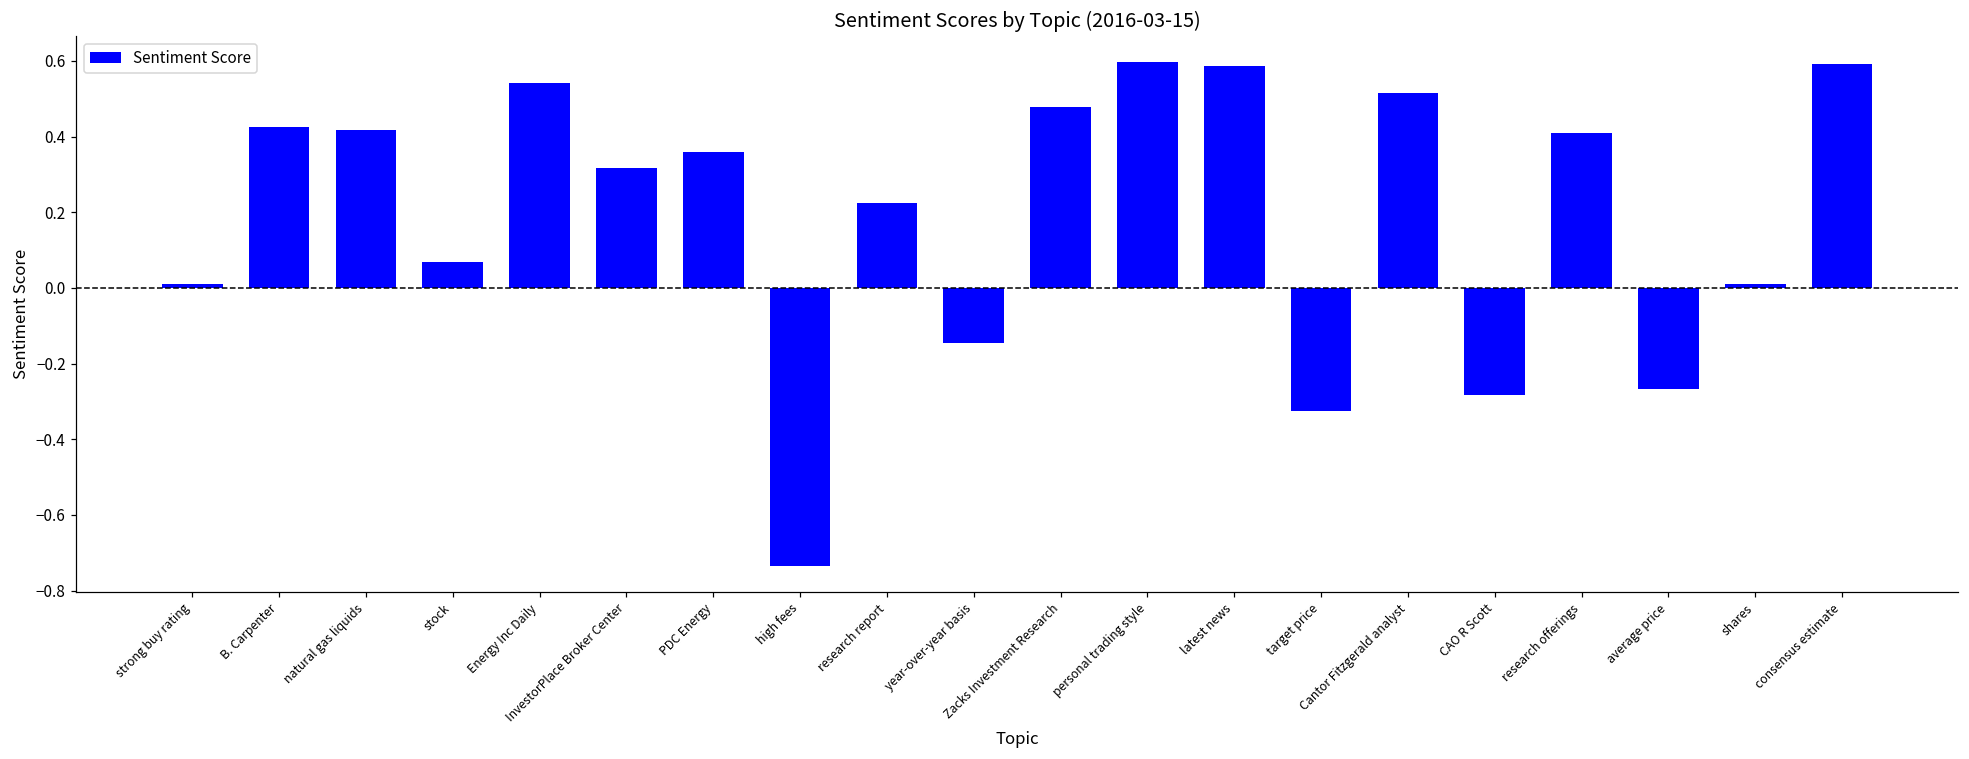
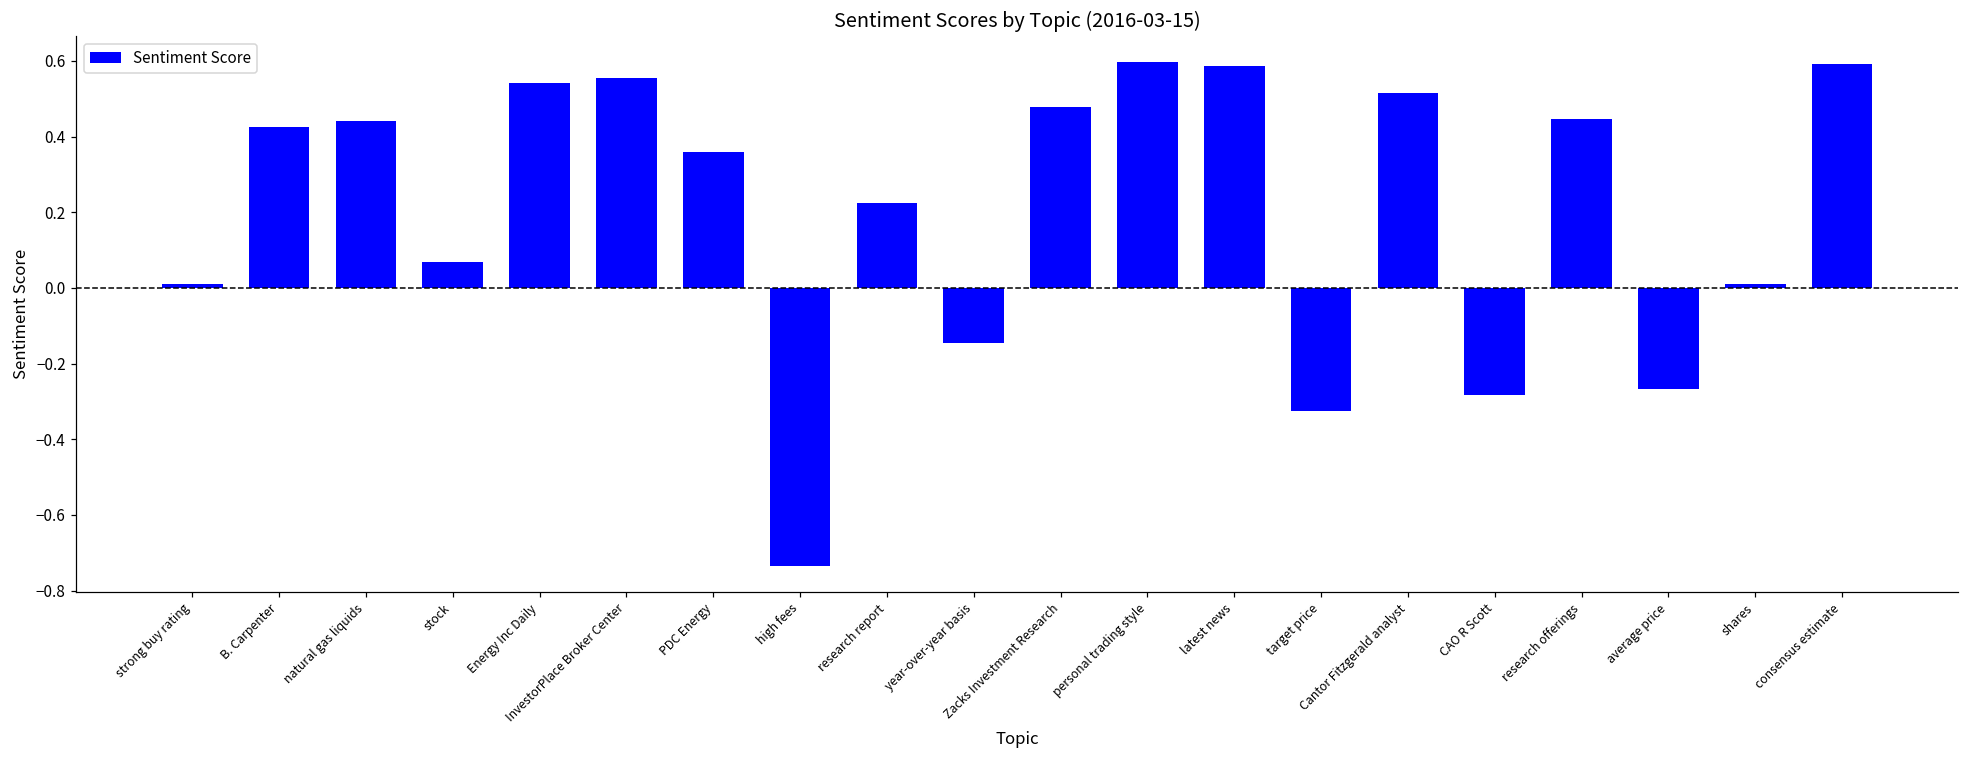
natural gas liquids: 0.42 -> 0.44
InvestorPlace Broker Center: 0.32 -> 0.56
research offerings: 0.41 -> 0.45
